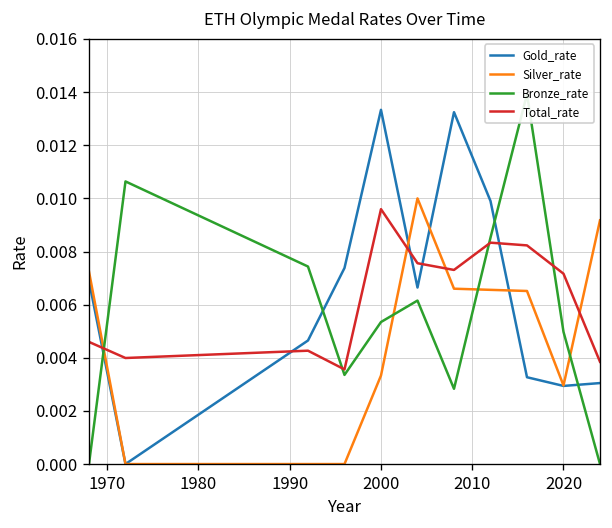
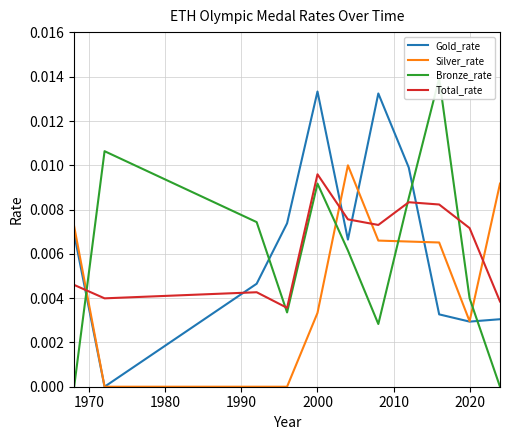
Bronze_rate, 2000: 0.0053 -> 0.0092
Bronze_rate, 2020: 0.0050 -> 0.0040
